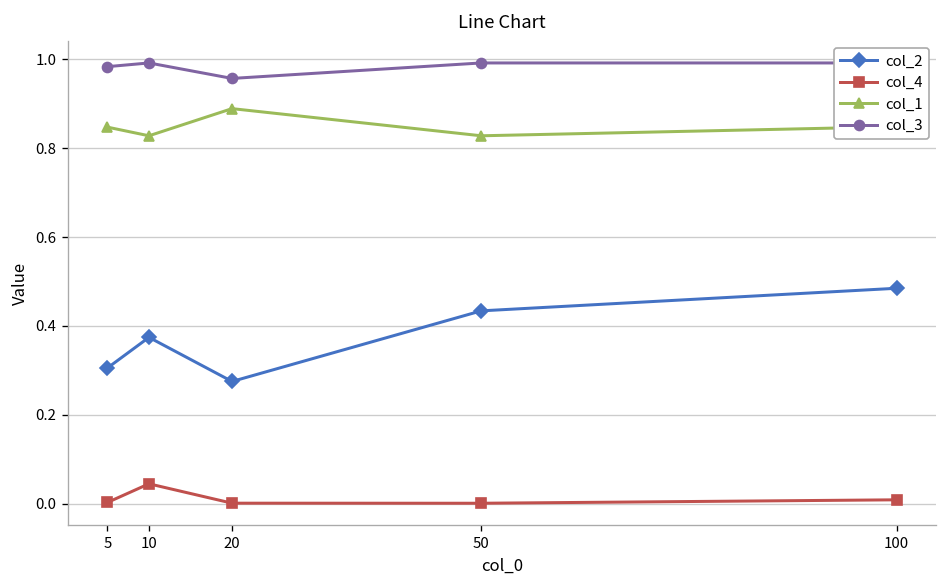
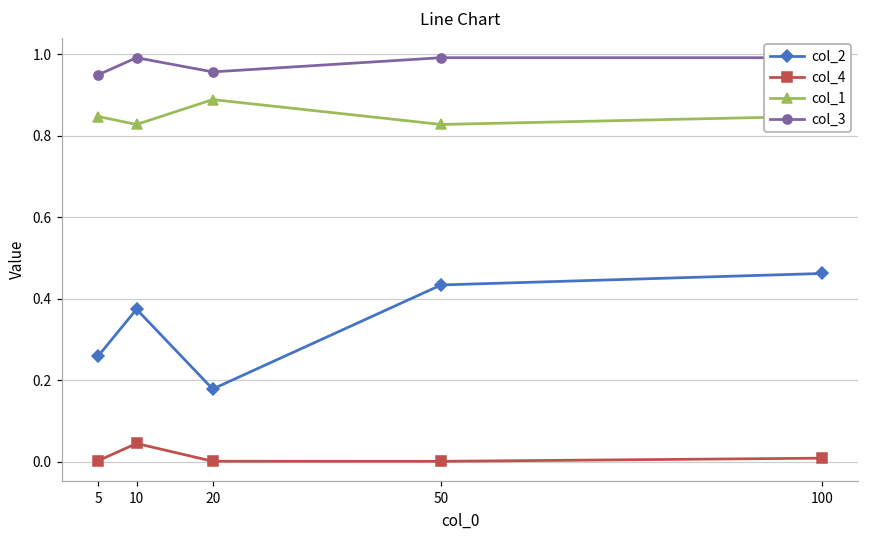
col_2, 5: 0.31 -> 0.26
col_3, 5: 0.98 -> 0.95
col_2, 20: 0.27 -> 0.18
col_2, 100: 0.48 -> 0.46
